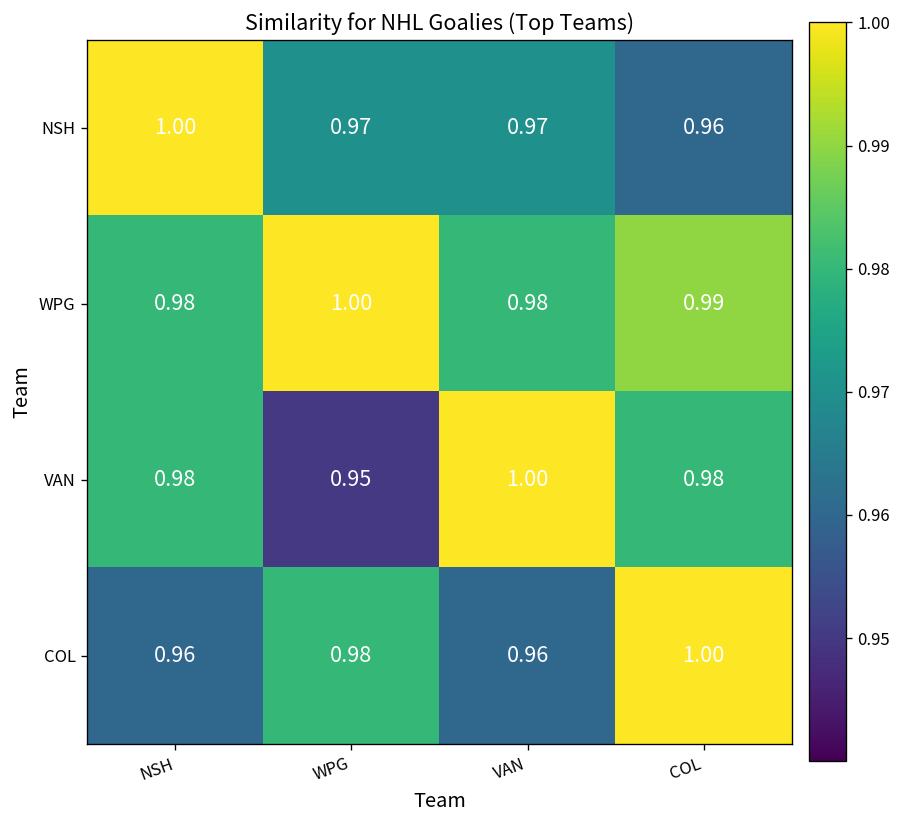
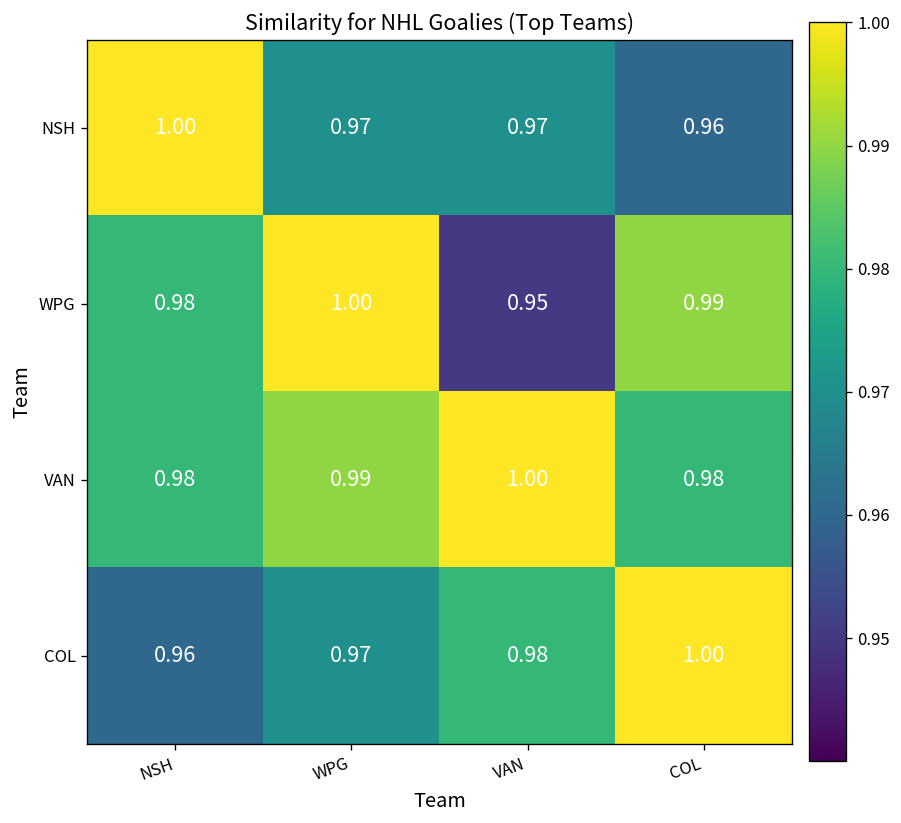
WPG, VAN: 0.98 -> 0.95
VAN, WPG: 0.95 -> 0.99
COL, WPG: 0.98 -> 0.97
COL, VAN: 0.96 -> 0.98
